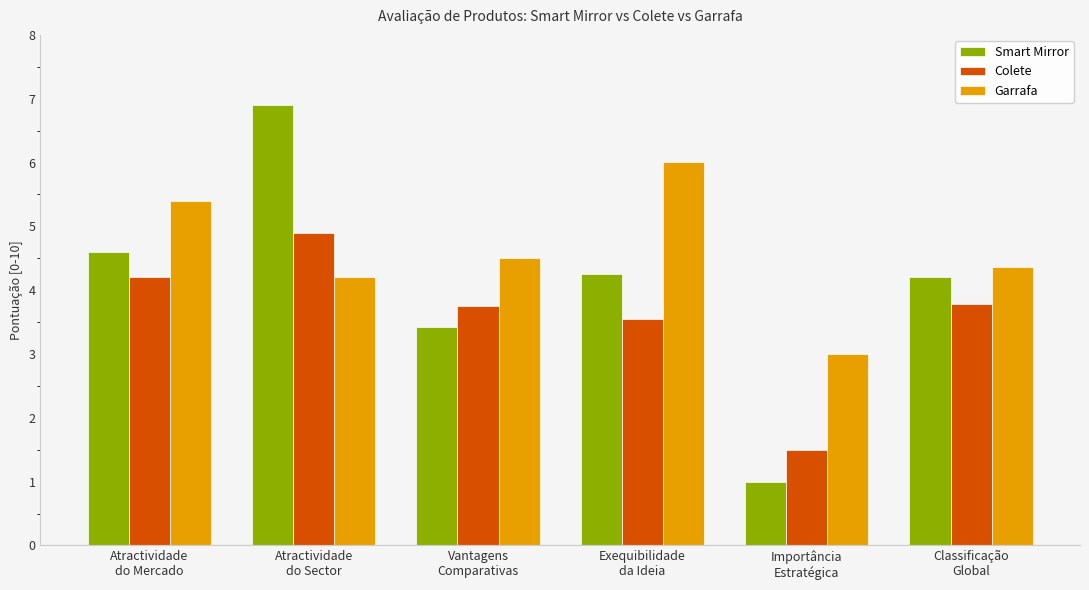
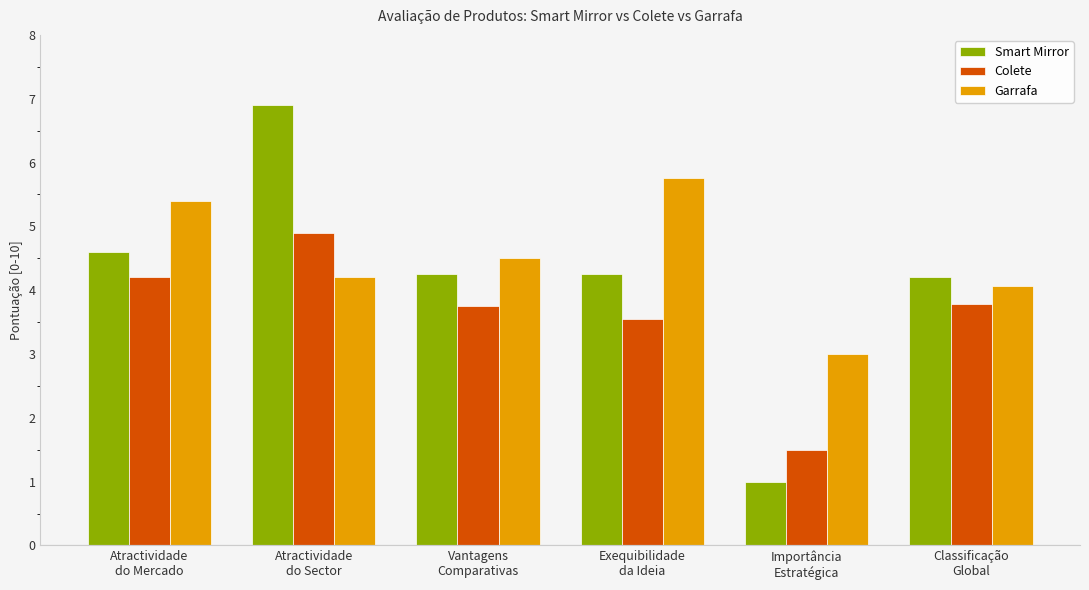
Smart Mirror, Vantagens Comparativas: 3.4 -> 4.3
Garrafa, Exequibilidade da Ideia: 6.0 -> 5.8
Garrafa, Classificação Global: 4.4 -> 4.1
